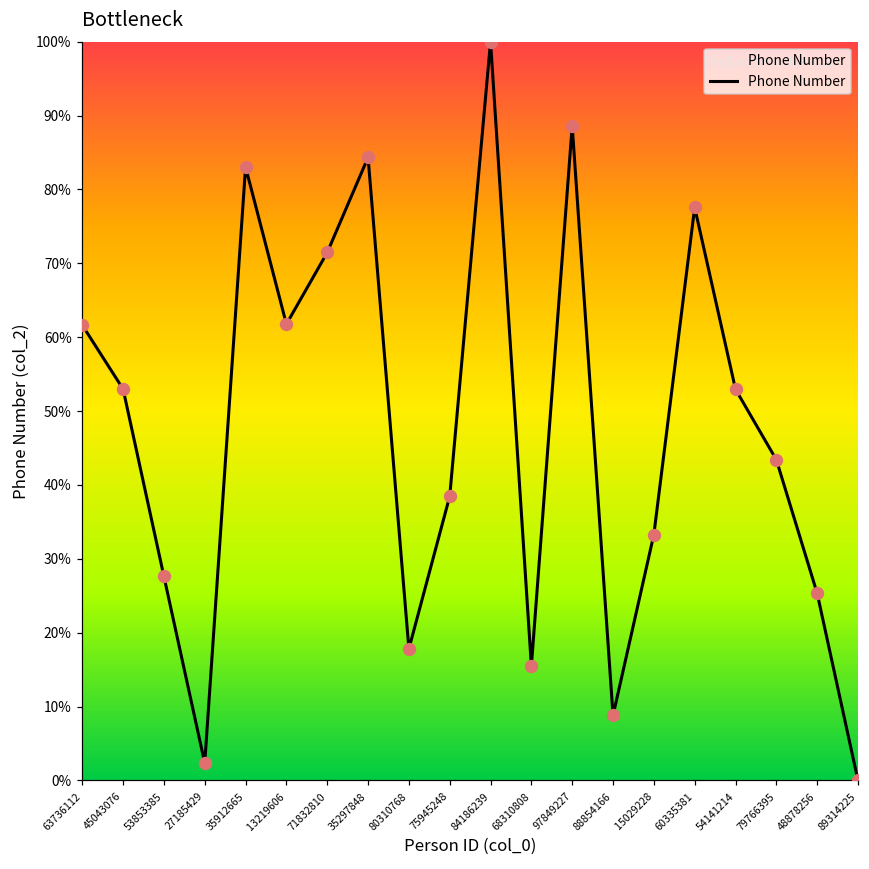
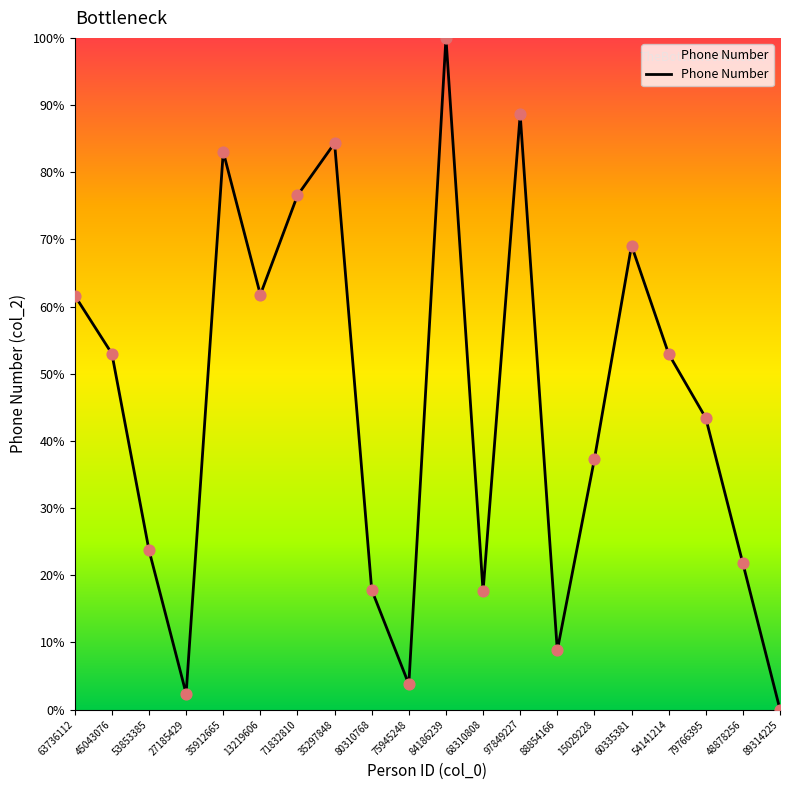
53853385: 28% -> 24%
71832810: 71% -> 77%
75945248: 38% -> 4%
68310808: 16% -> 18%
15029228: 33% -> 37%
60335381: 78% -> 69%
48878256: 25% -> 22%
